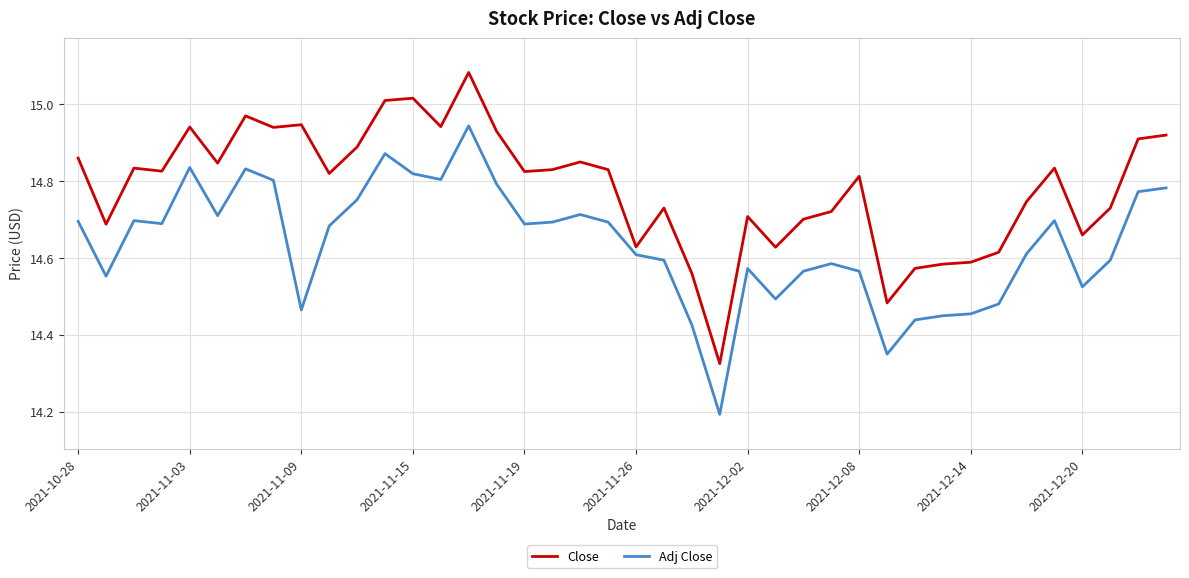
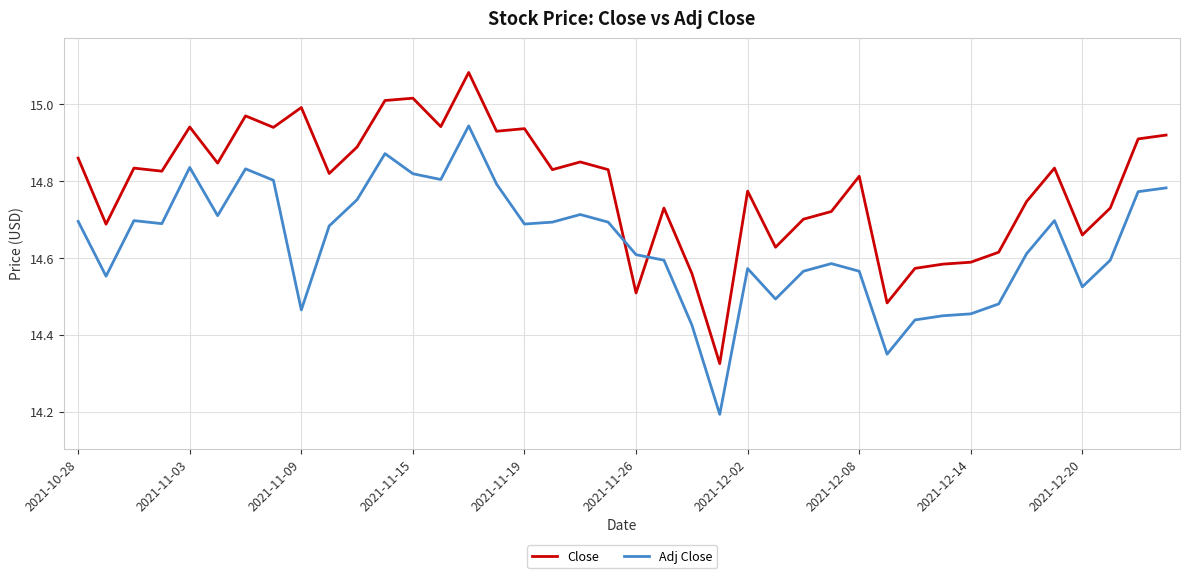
Close, 2021-11-09: 14.95 -> 14.99
Close, 2021-11-19: 14.82 -> 14.94
Close, 2021-11-26: 14.63 -> 14.51
Close, 2021-12-02: 14.71 -> 14.77
